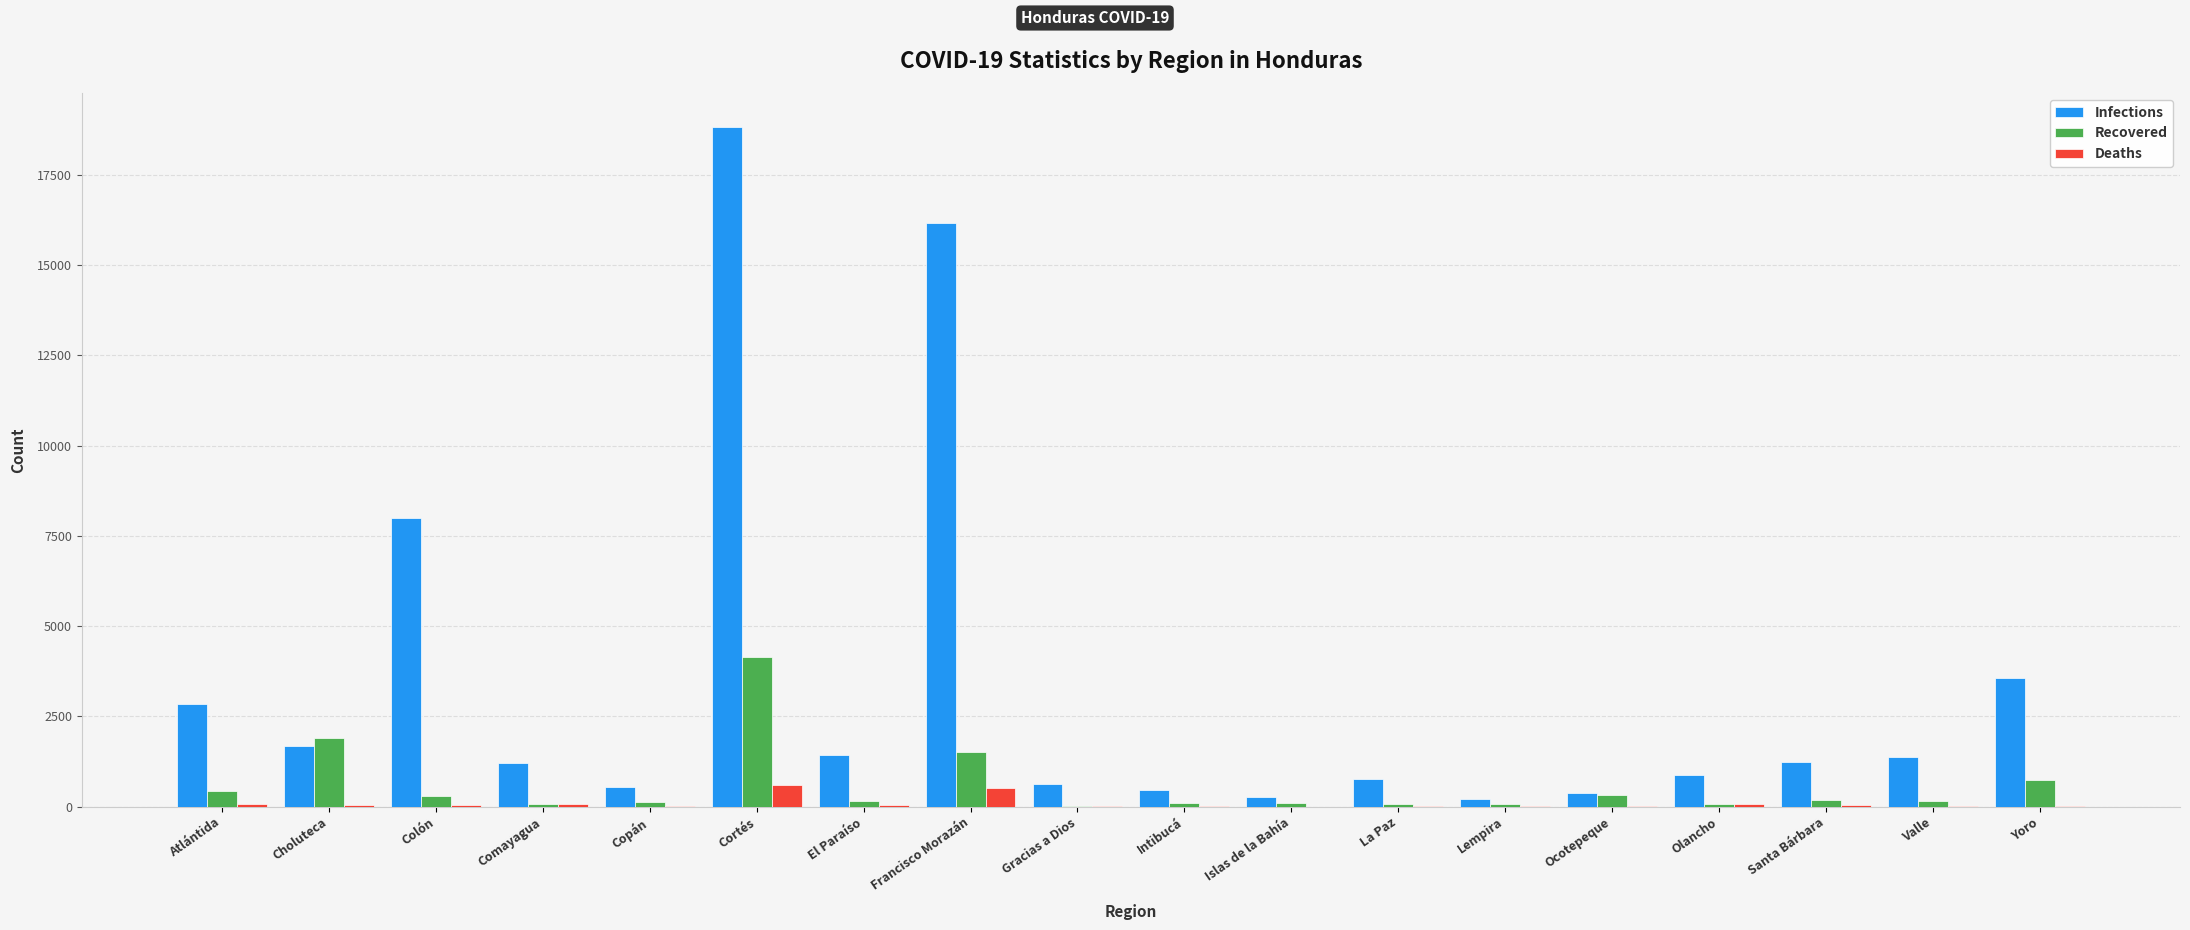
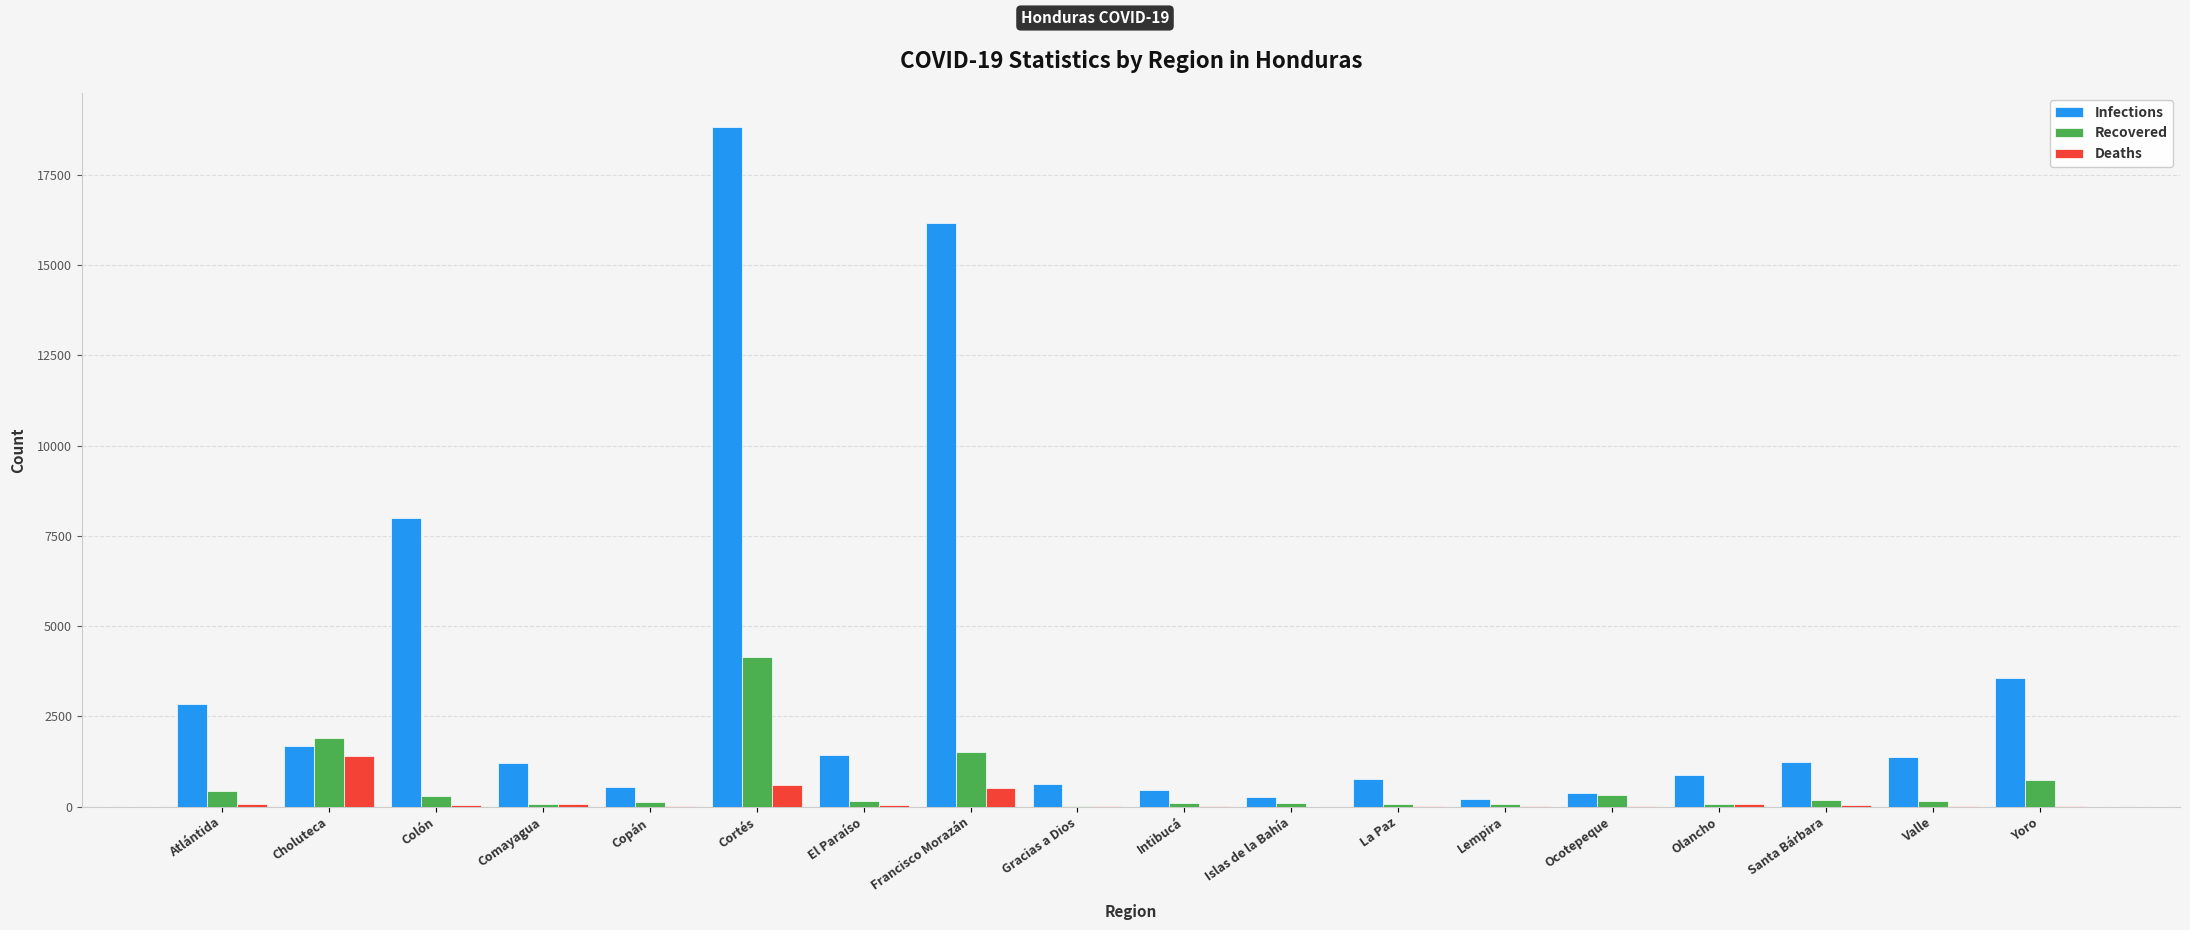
Deaths, Choluteca: 100 -> 1400
